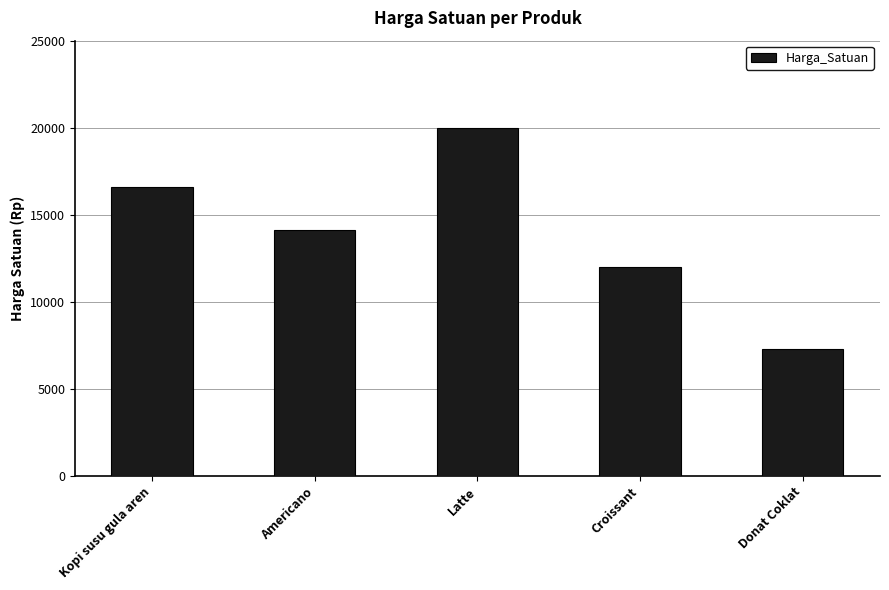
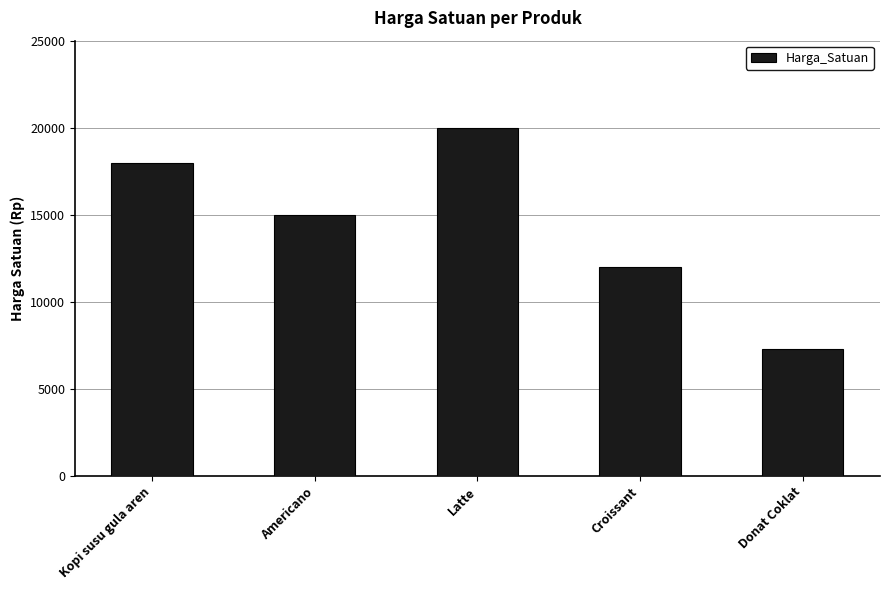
Kopi susu gula aren: 16600 -> 18000
Americano: 14100 -> 15000
